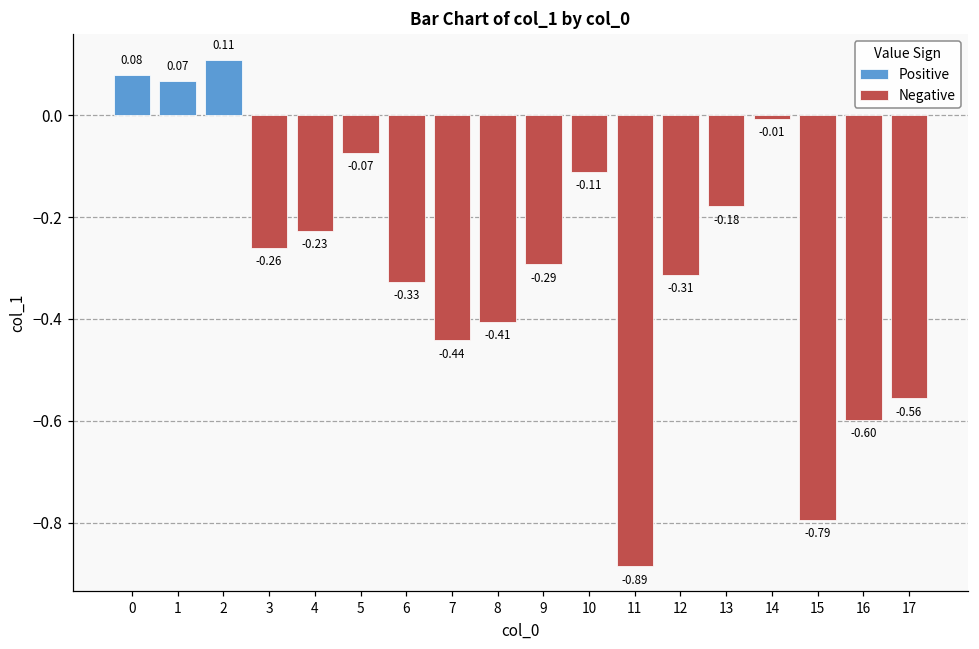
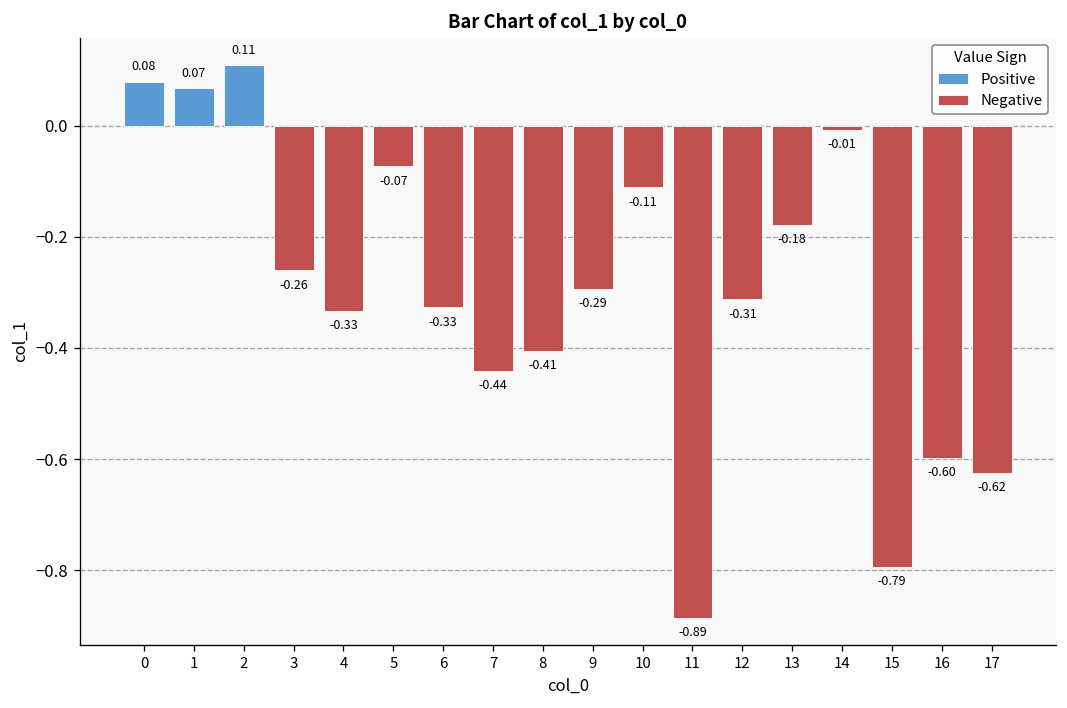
Negative, 4: -0.23 -> -0.33
Negative, 17: -0.56 -> -0.62
